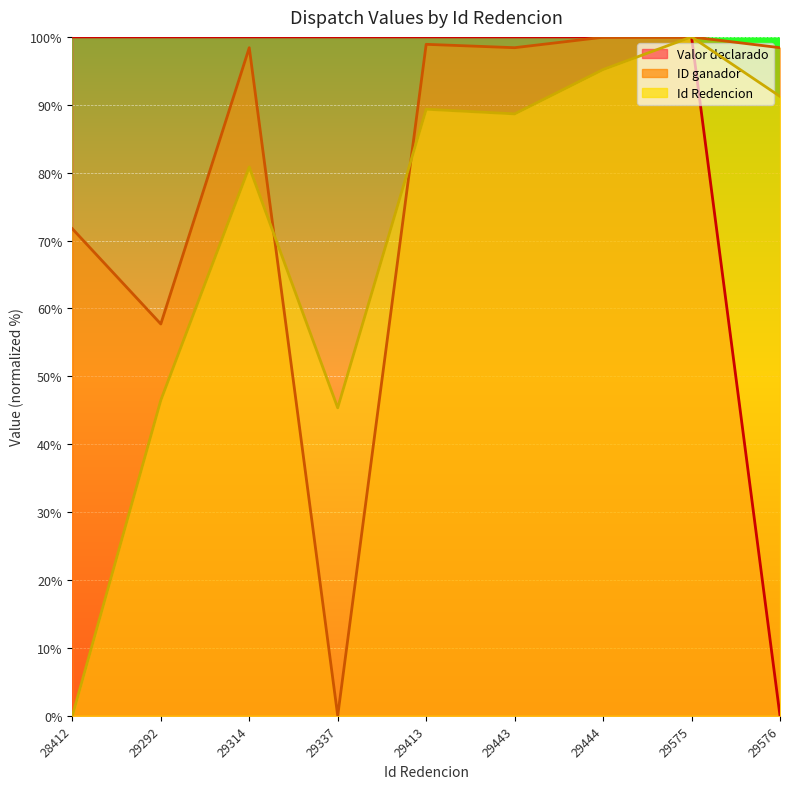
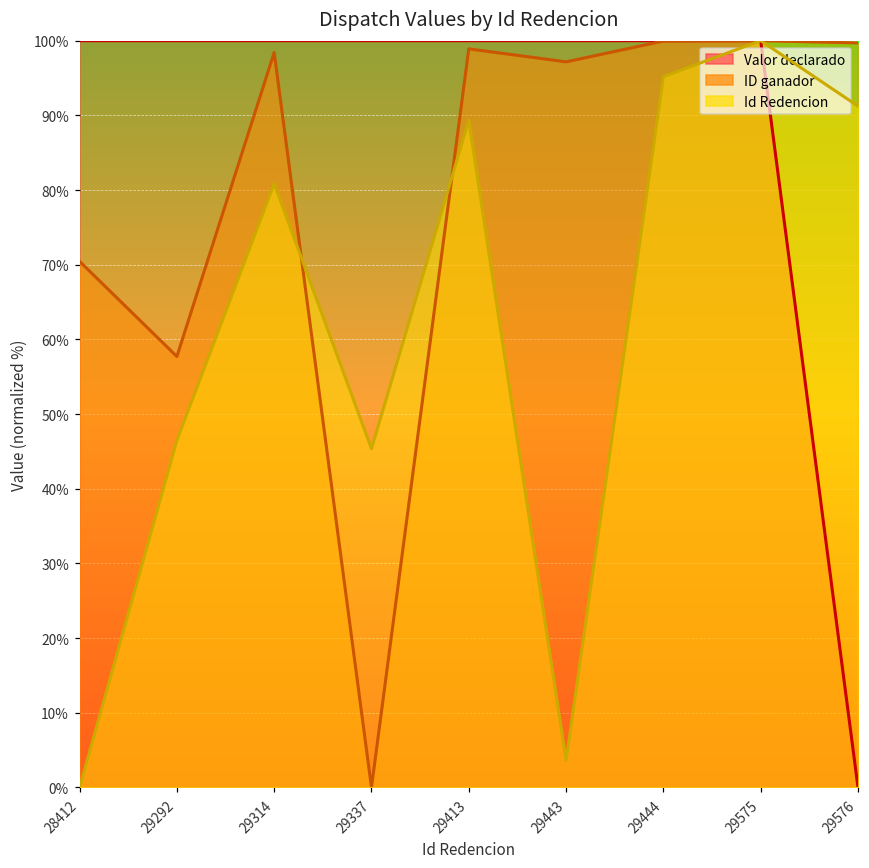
ID ganador, 28412: 72% -> 70%
ID ganador, 29443: 98% -> 97%
Id Redencion, 29443: 89% -> 4%
ID ganador, 29576: 98% -> 100%
